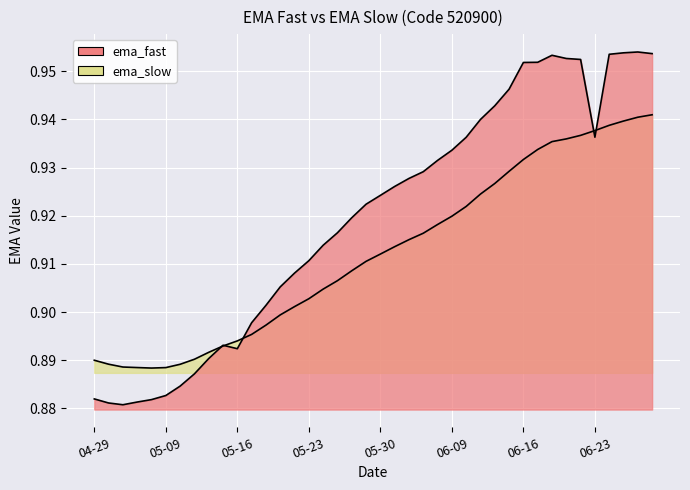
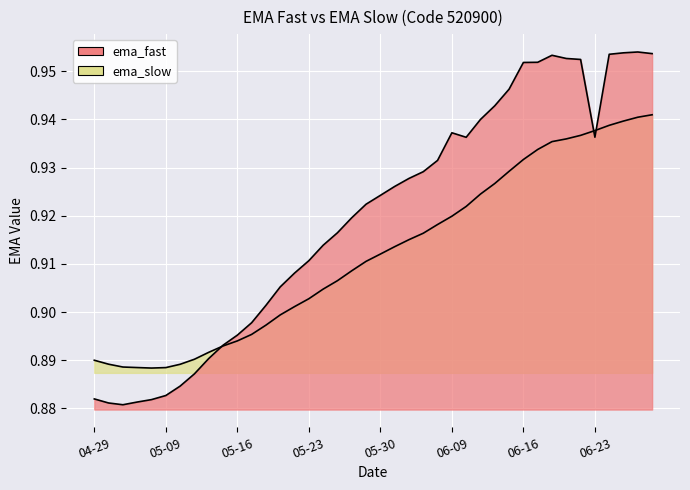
ema_fast, 05-16: 0.892 -> 0.895
ema_fast, 06-09: 0.934 -> 0.937
